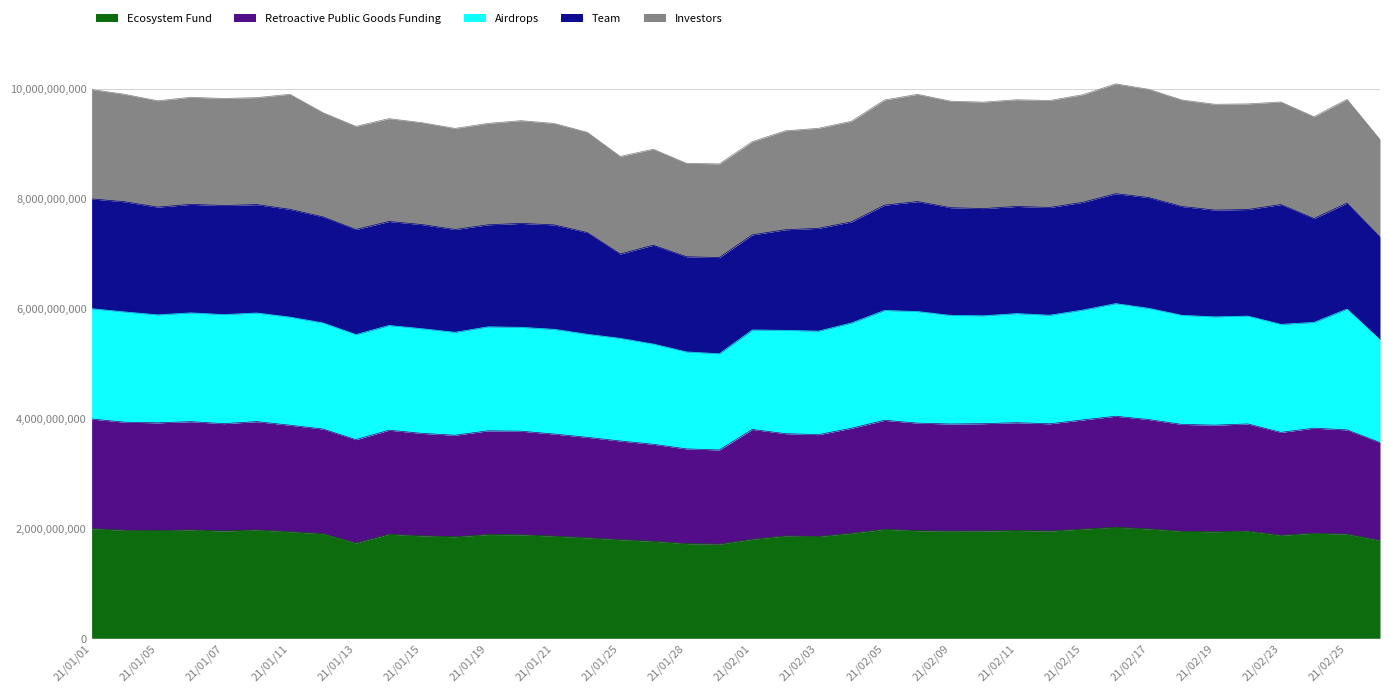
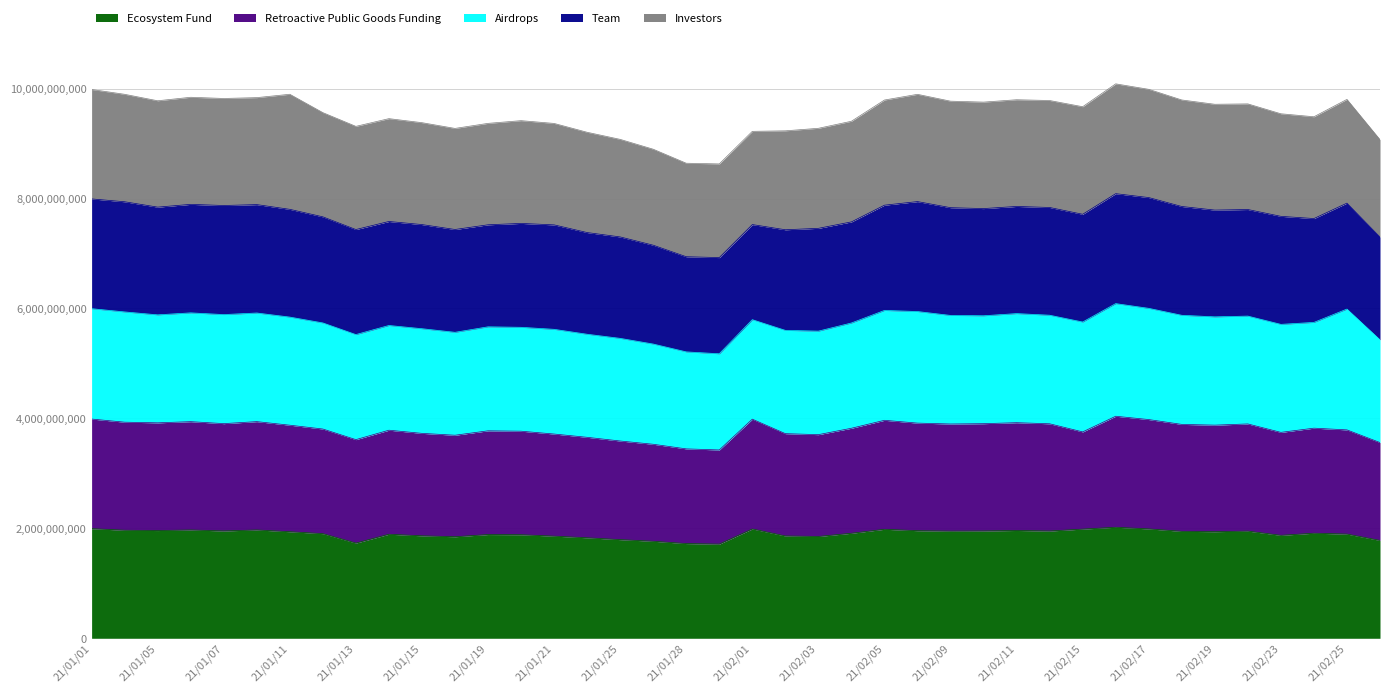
Team, 21/01/25: 1,500,000,000 -> 1,800,000,000
Ecosystem Fund, 21/02/01: 1,800,000,000 -> 2,000,000,000
Retroactive Public Goods Funding, 21/02/15: 2,000,000,000 -> 1,800,000,000
Team, 21/02/23: 2,200,000,000 -> 2,000,000,000
